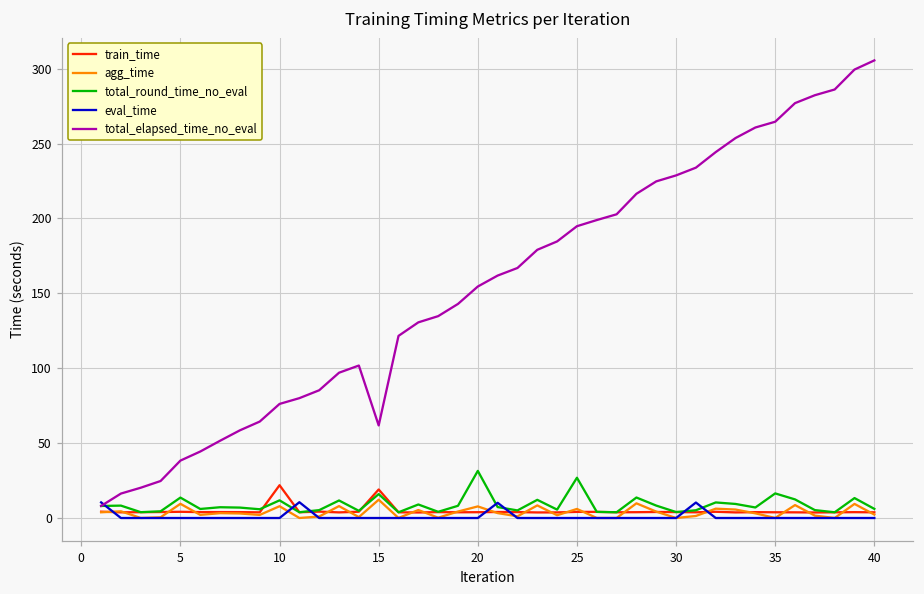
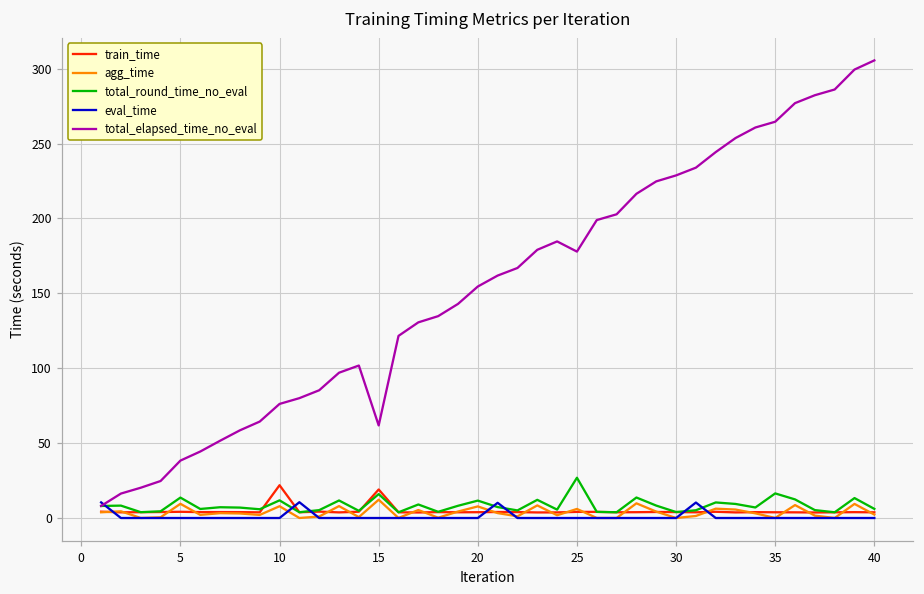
total_round_time_no_eval, 20: 31 -> 12
total_elapsed_time_no_eval, 25: 195 -> 178
